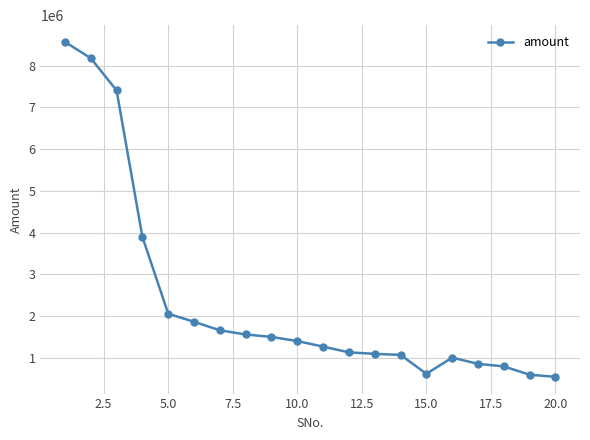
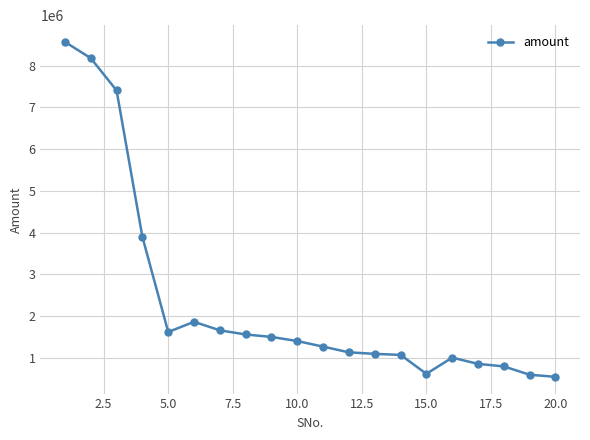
5.0: 2100000 -> 1600000
